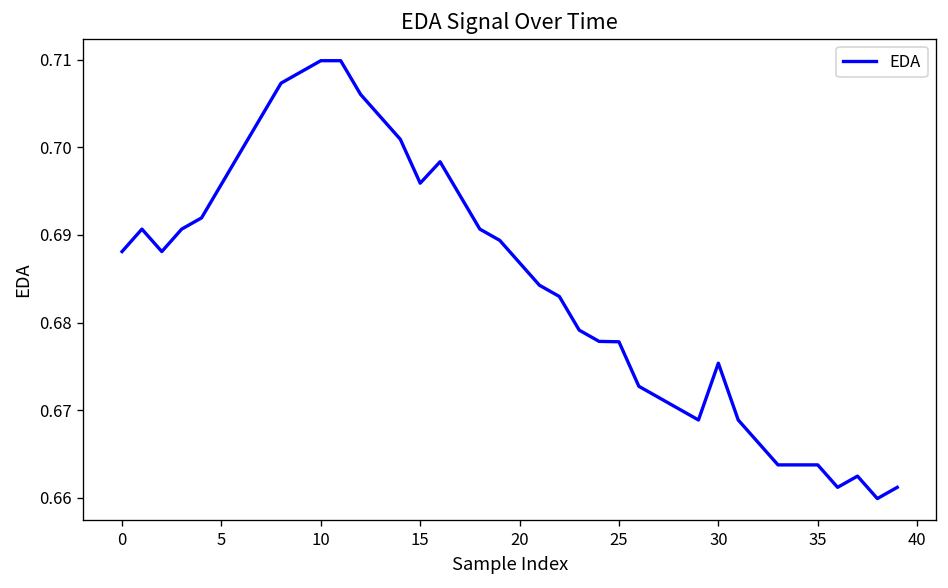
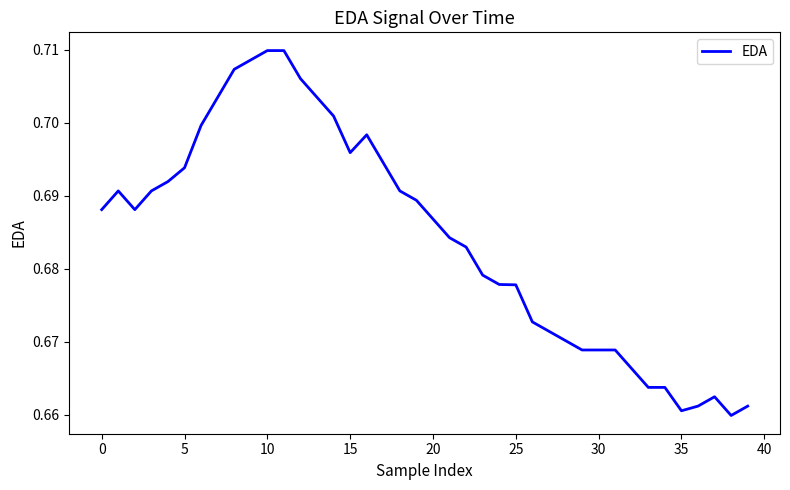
5: 0.696 -> 0.694
30: 0.675 -> 0.669
35: 0.664 -> 0.661
